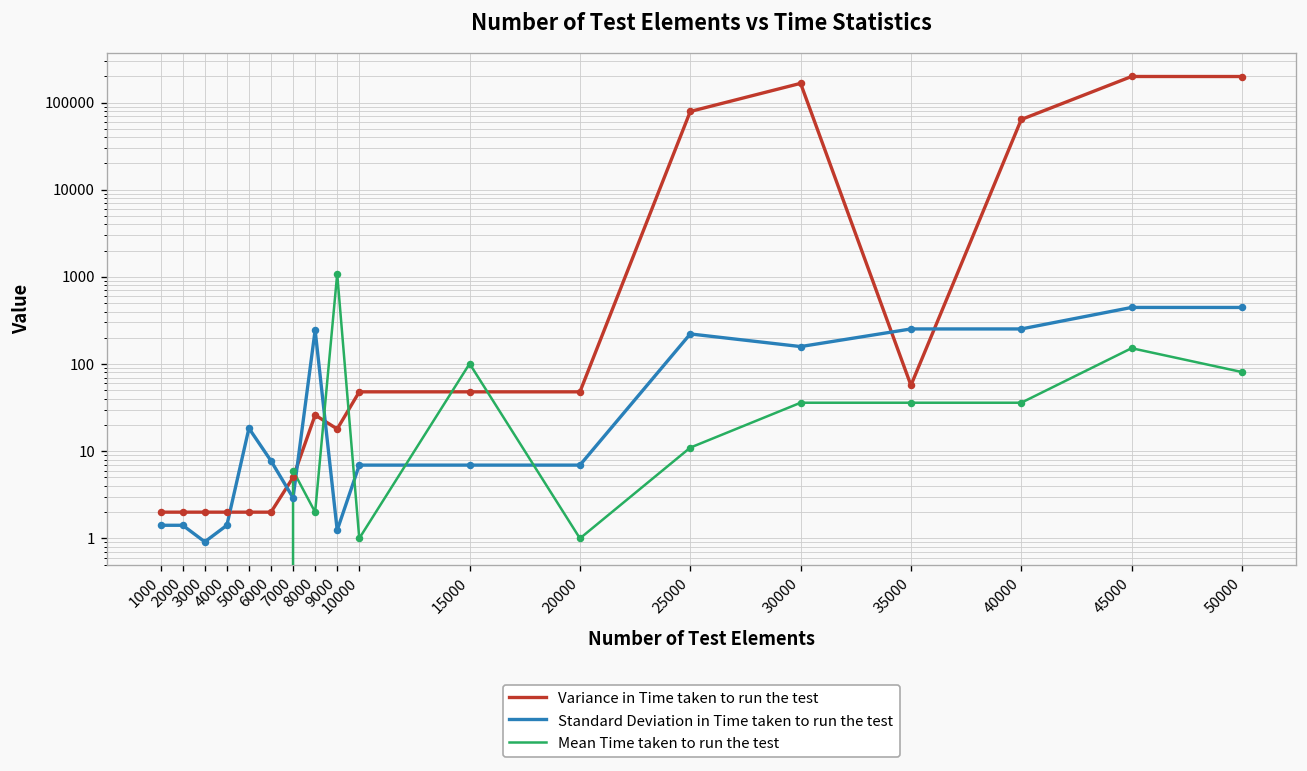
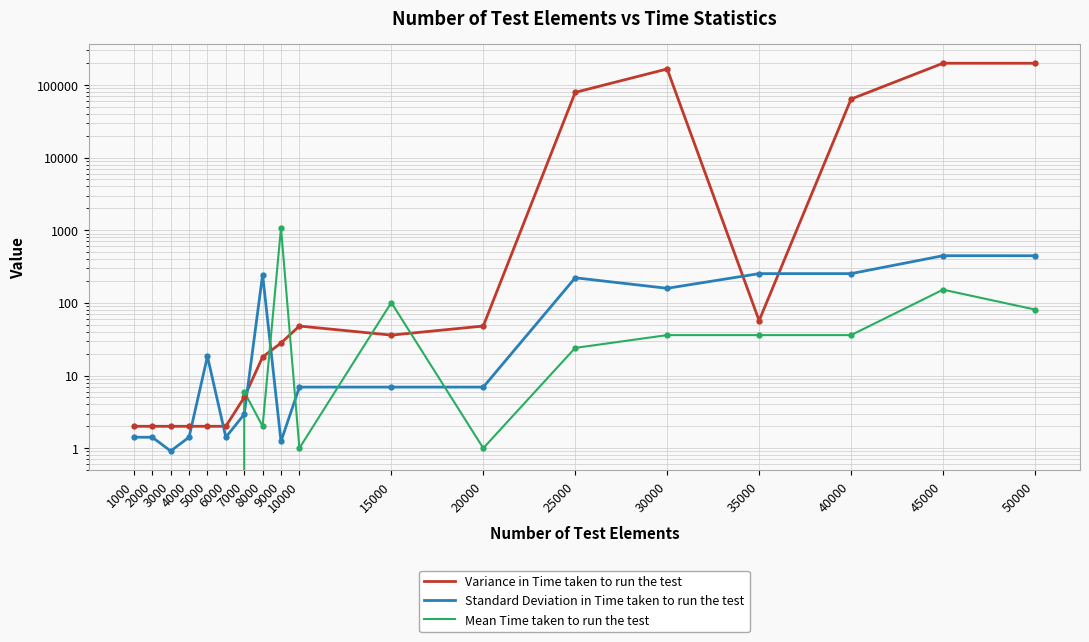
Standard Deviation in Time taken to run the test, 6000: 8 -> 1.4
Variance in Time taken to run the test, 8000: 26 -> 18
Variance in Time taken to run the test, 9000: 18 -> 28
Variance in Time taken to run the test, 15000: 50 -> 40
Mean Time taken to run the test, 25000: 11 -> 24
